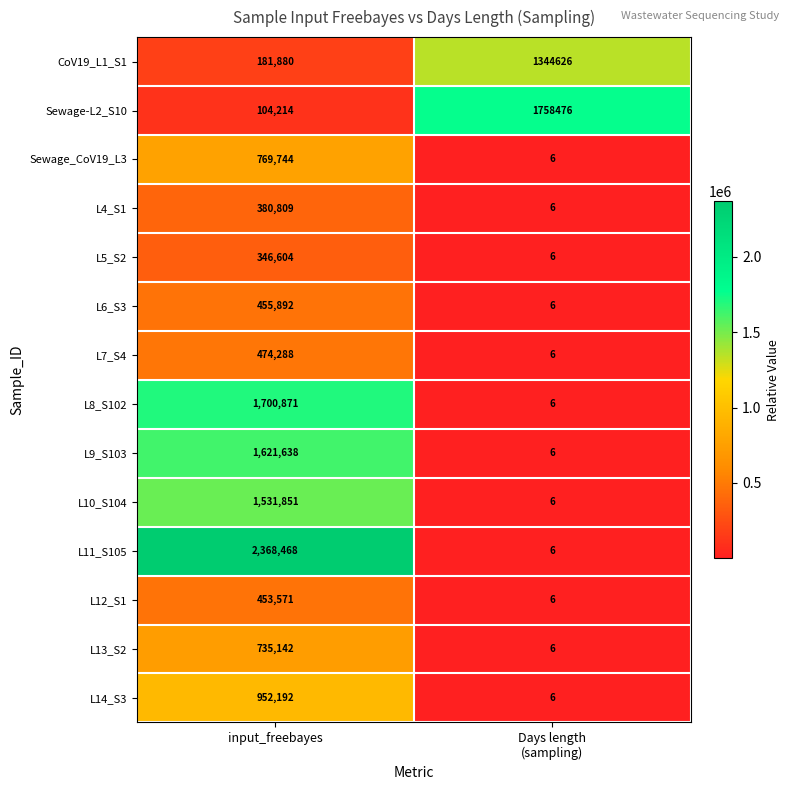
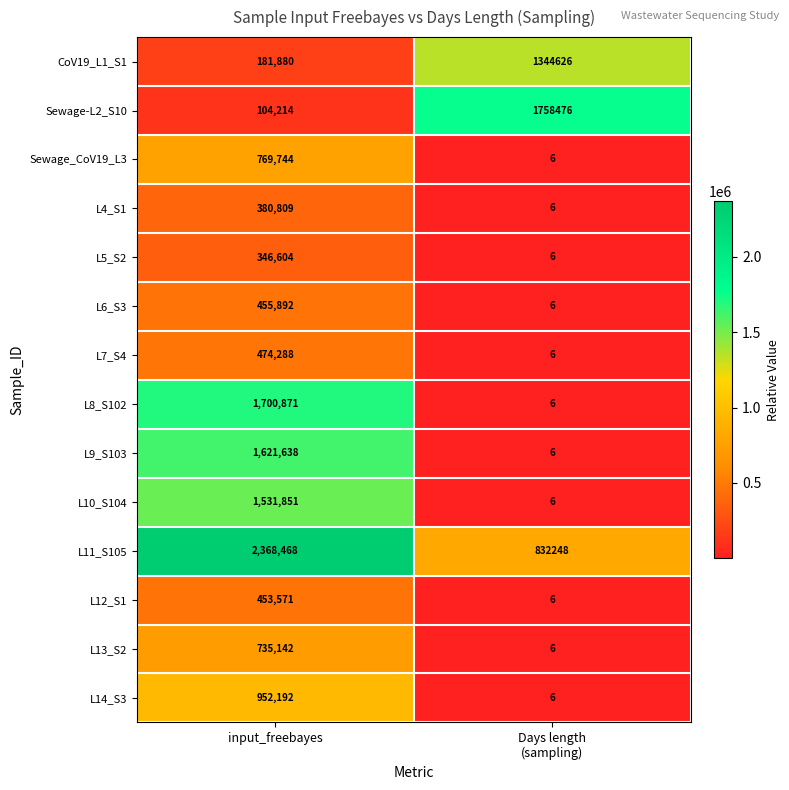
L11_S105, Days length (sampling): 6 -> 832248
